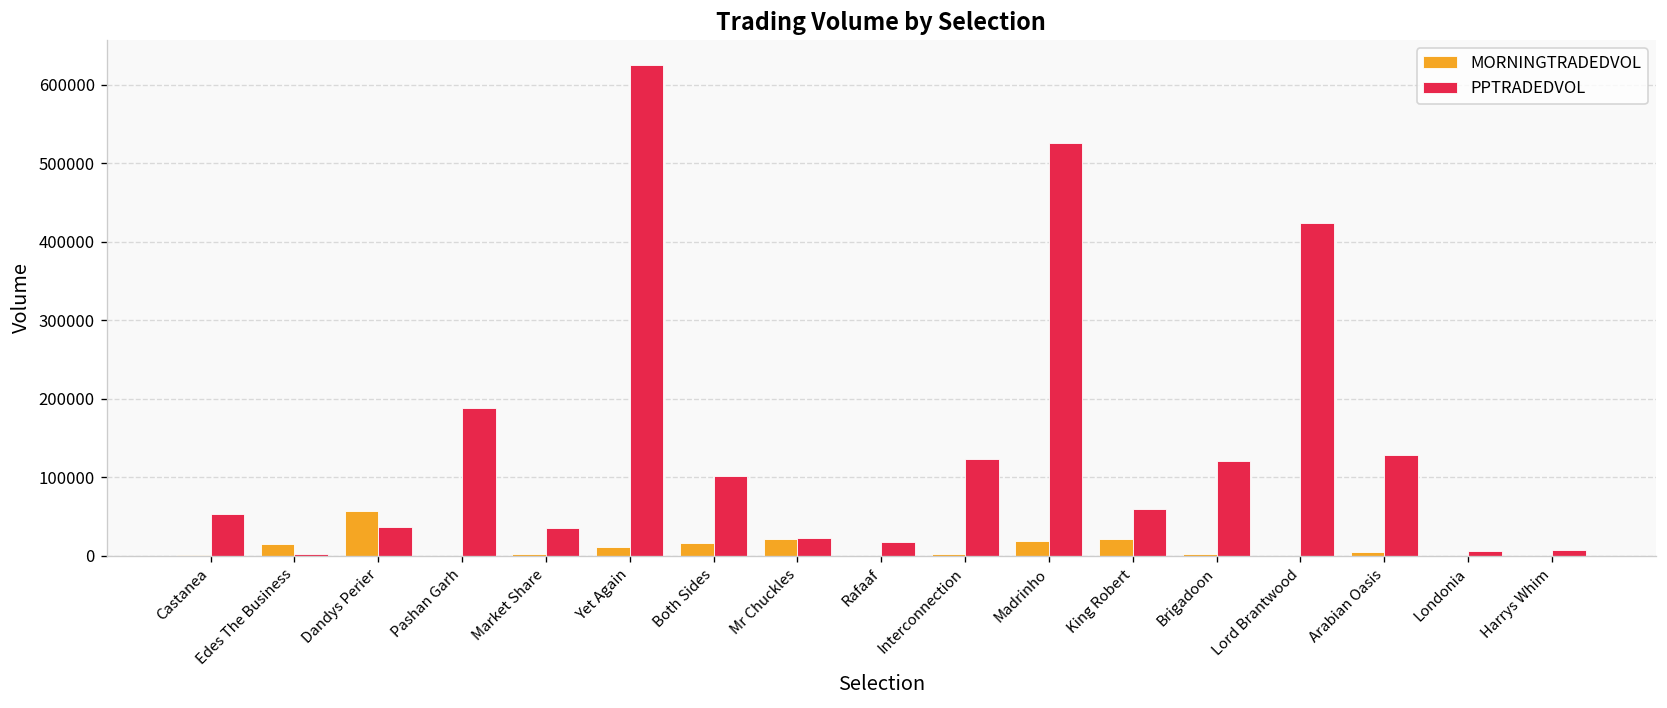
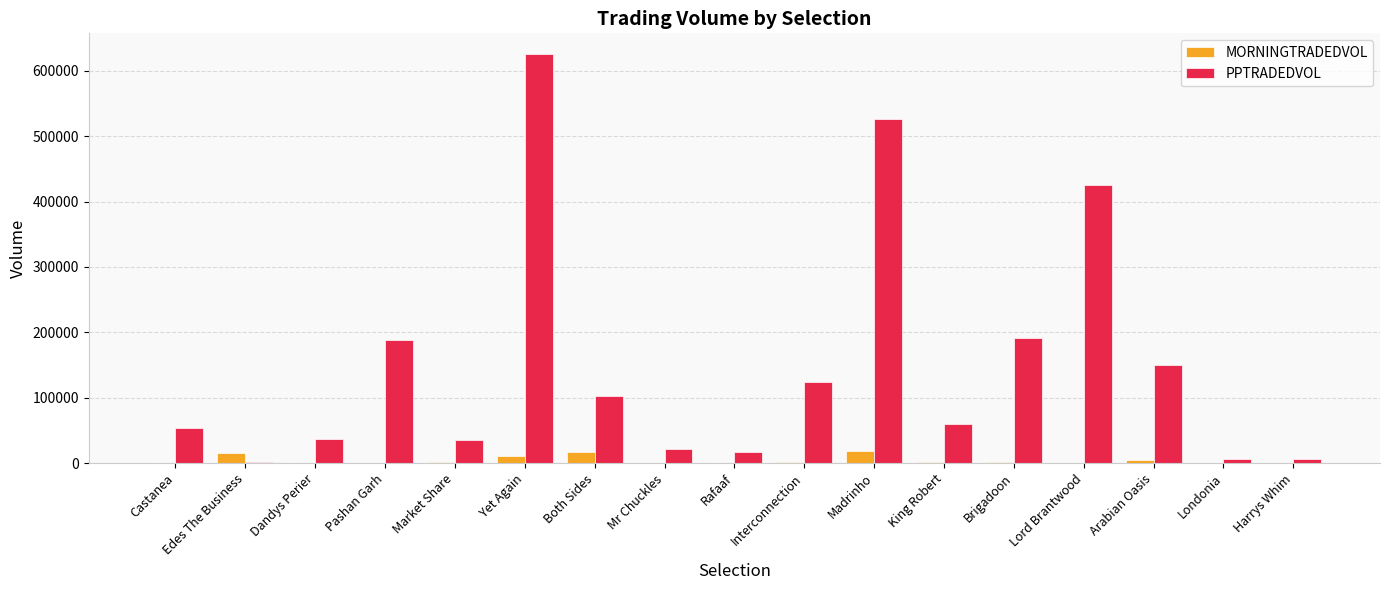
MORNINGTRADEDVOL, Dandys Perier: 60000 -> 0
MORNINGTRADEDVOL, Mr Chuckles: 20000 -> 0
MORNINGTRADEDVOL, King Robert: 20000 -> 0
PPTRADEDVOL, Brigadoon: 120000 -> 190000
PPTRADEDVOL, Arabian Oasis: 130000 -> 150000
